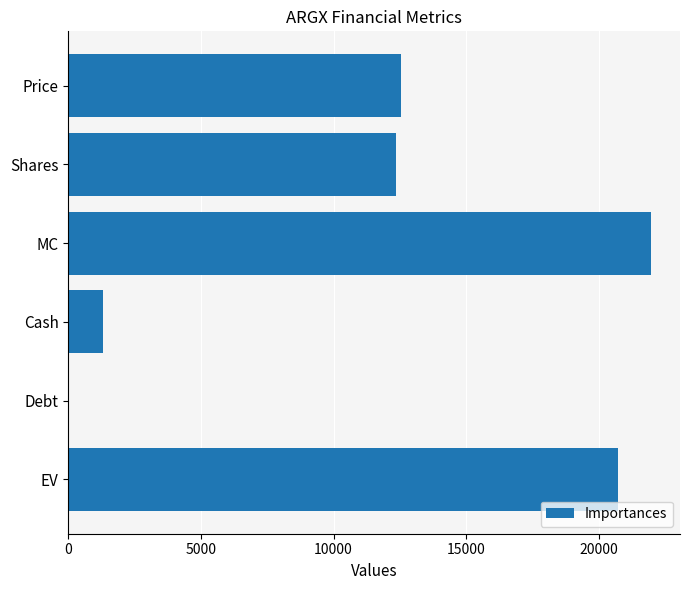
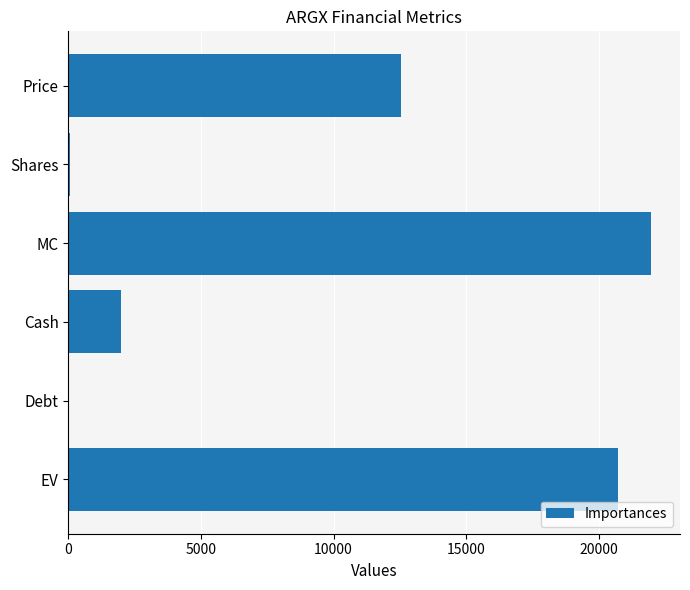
Shares: 12400 -> 100
Cash: 1300 -> 2000
